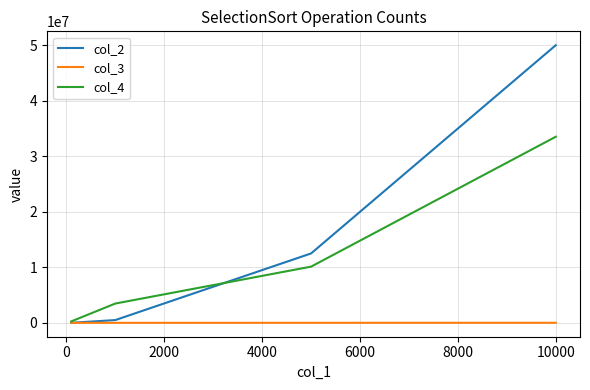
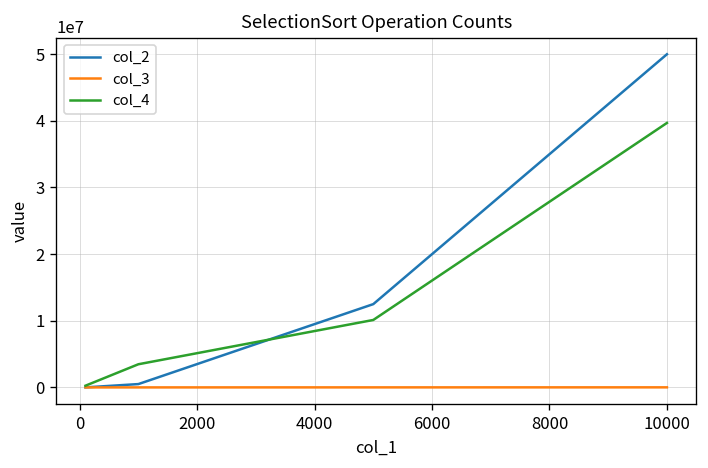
col_4, 10000: 34000000 -> 40000000
